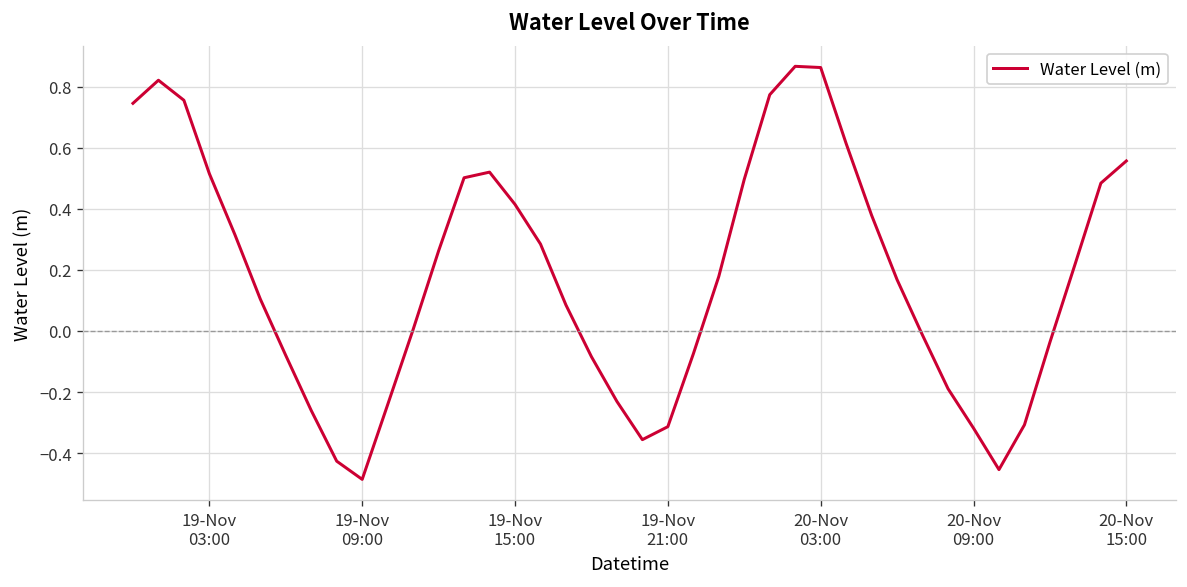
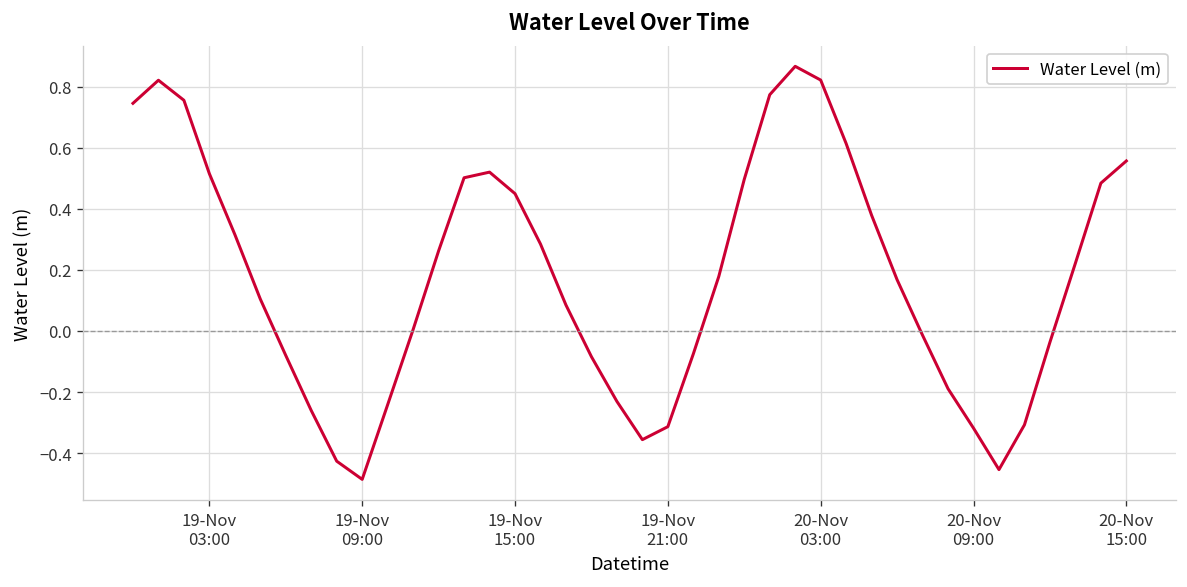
19-Nov 15:00: 0.41 -> 0.45
20-Nov 03:00: 0.86 -> 0.82
